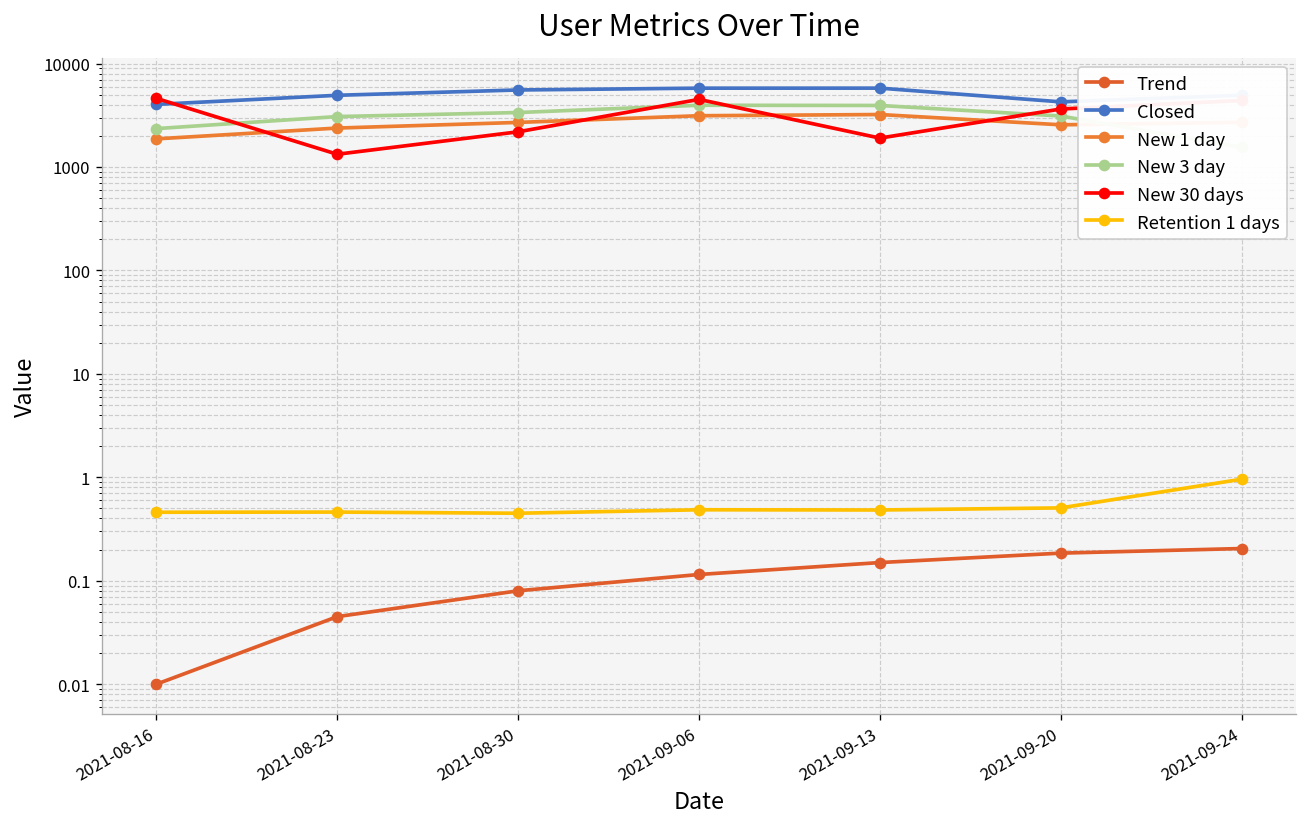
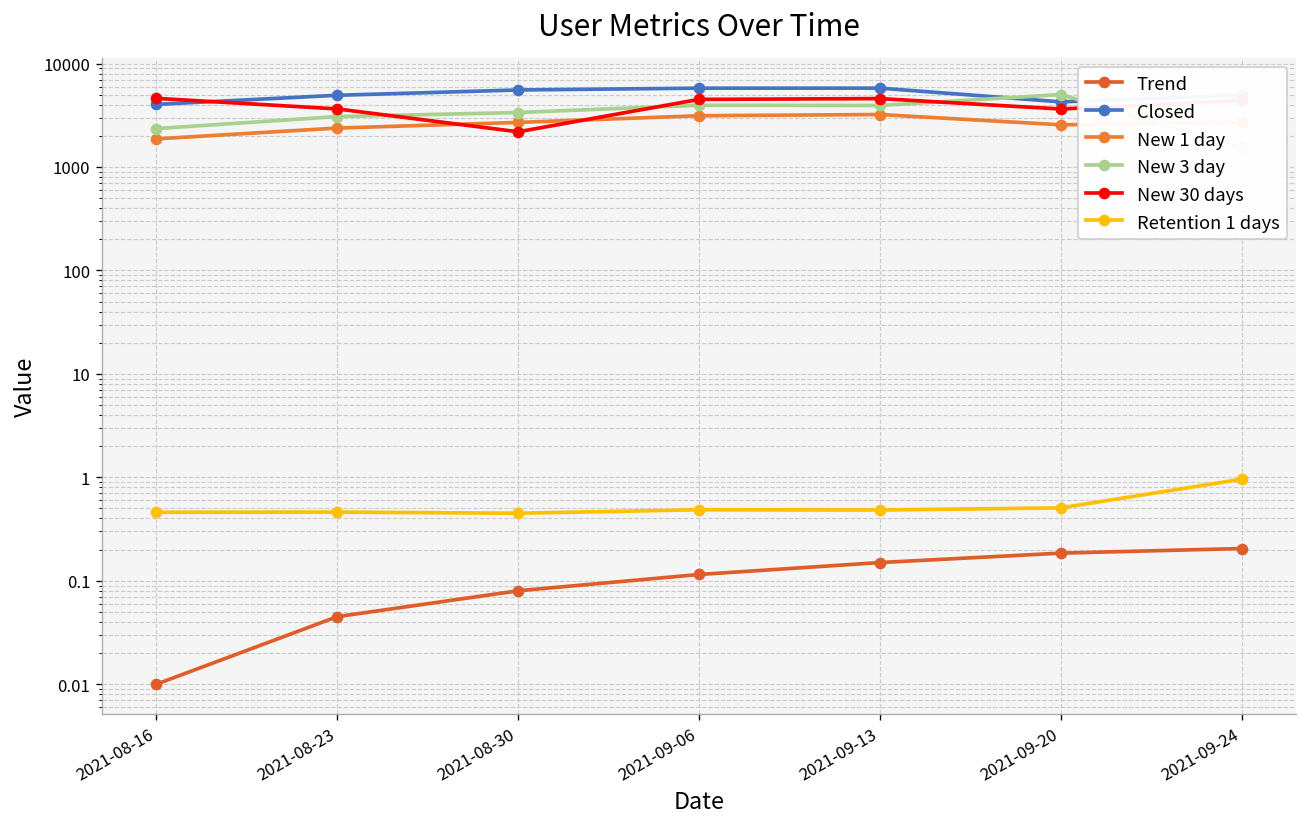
New 30 days, 2021-08-23: 1300 -> 3600
New 30 days, 2021-09-13: 1900 -> 5000
New 3 day, 2021-09-20: 3100 -> 5000
